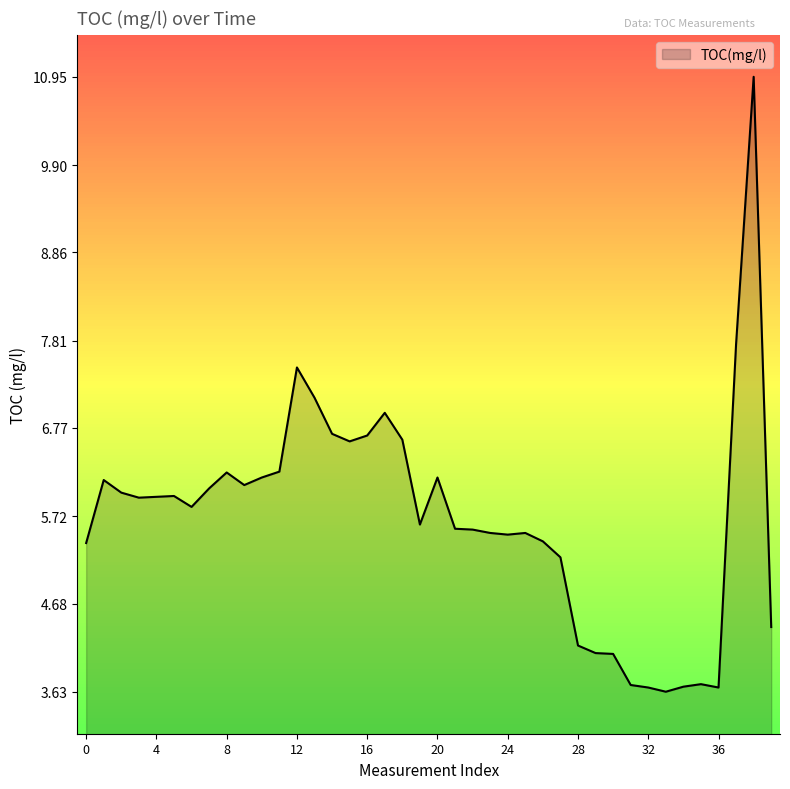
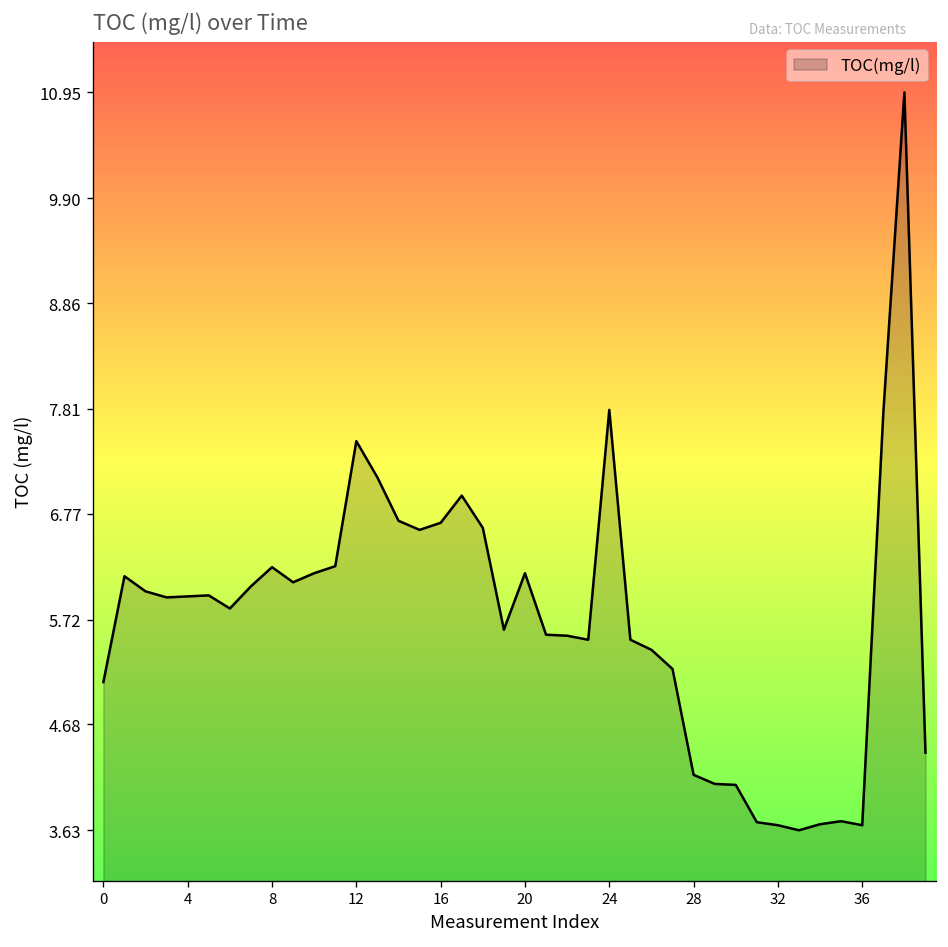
0: 5.4 -> 5.1
24: 5.5 -> 7.8
